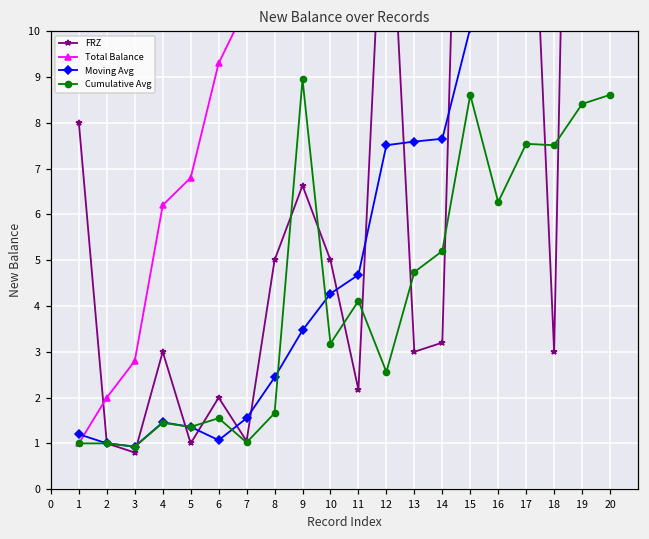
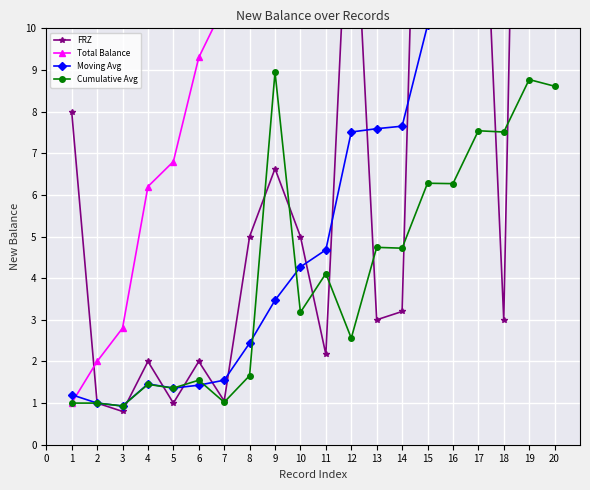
FRZ, 4: 3 -> 2
Moving Avg, 6: 1.1 -> 1.4
Cumulative Avg, 14: 5.2 -> 4.7
Cumulative Avg, 15: 8.6 -> 6.3
Cumulative Avg, 19: 8.4 -> 8.8
